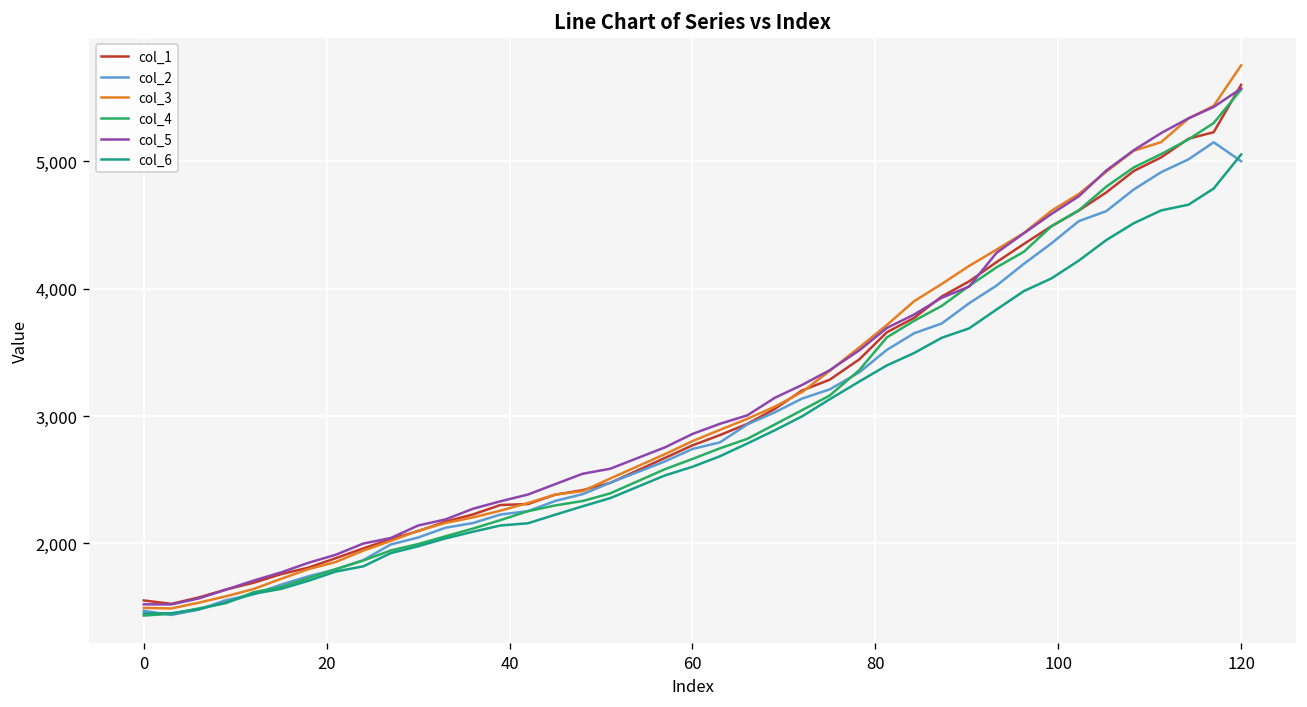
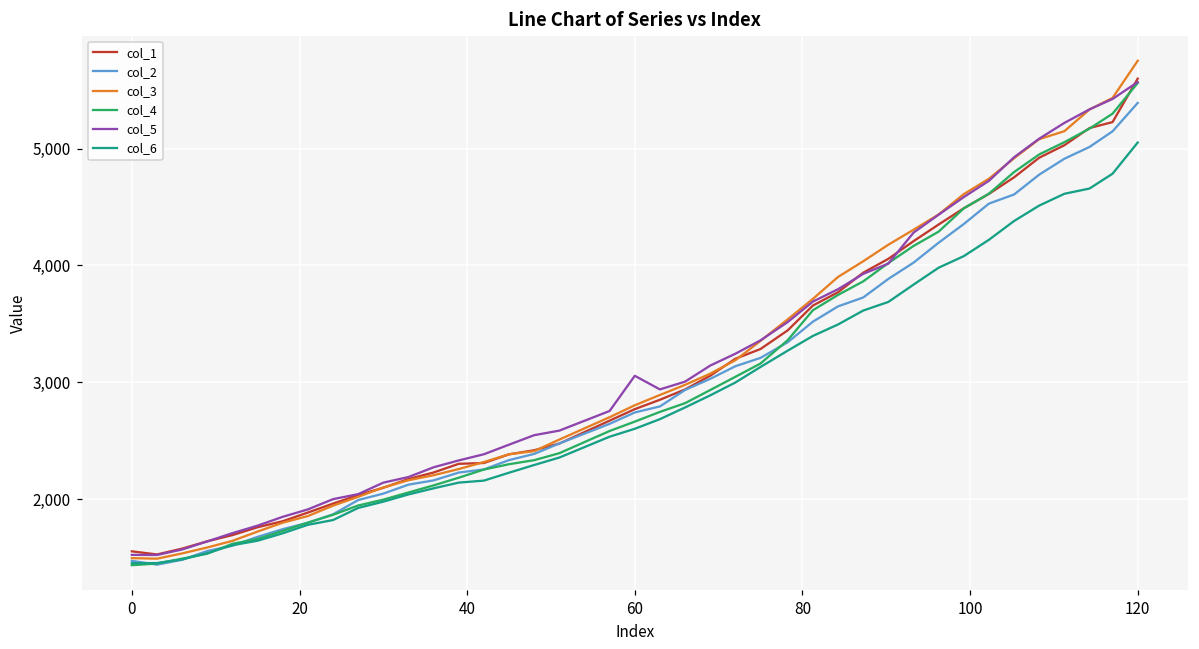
col_5, 60: 2,860 -> 3,060
col_2, 120: 5,000 -> 5,390
